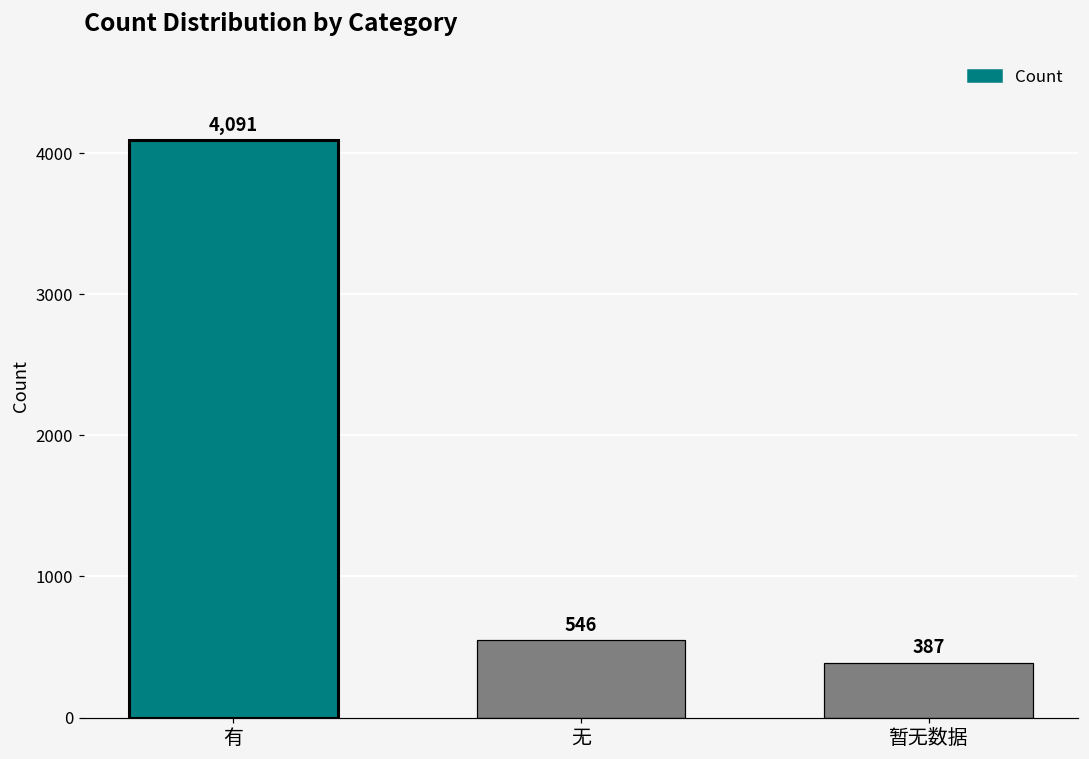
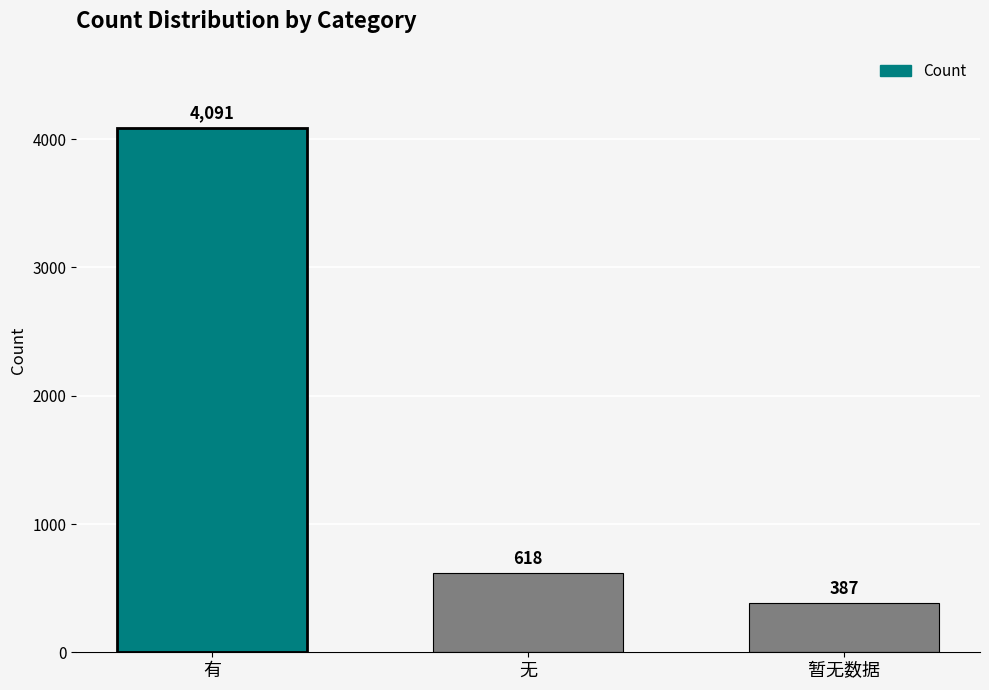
无: 546 -> 618
